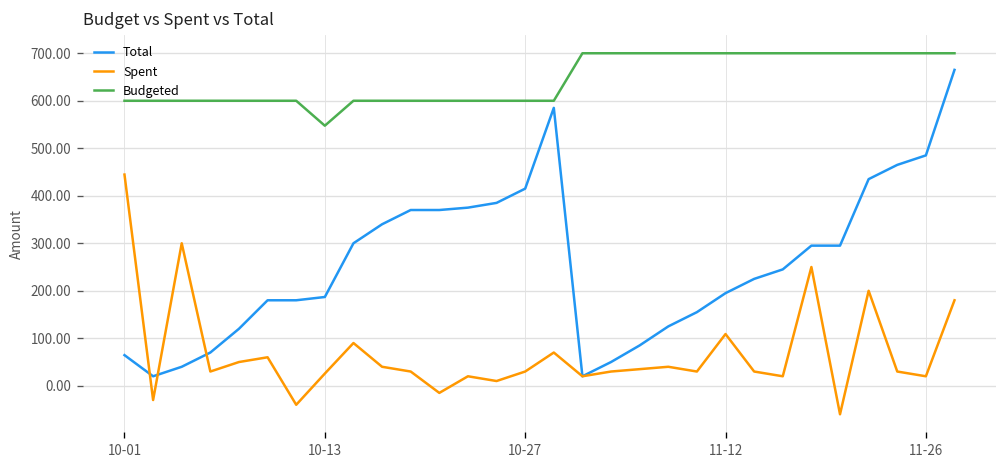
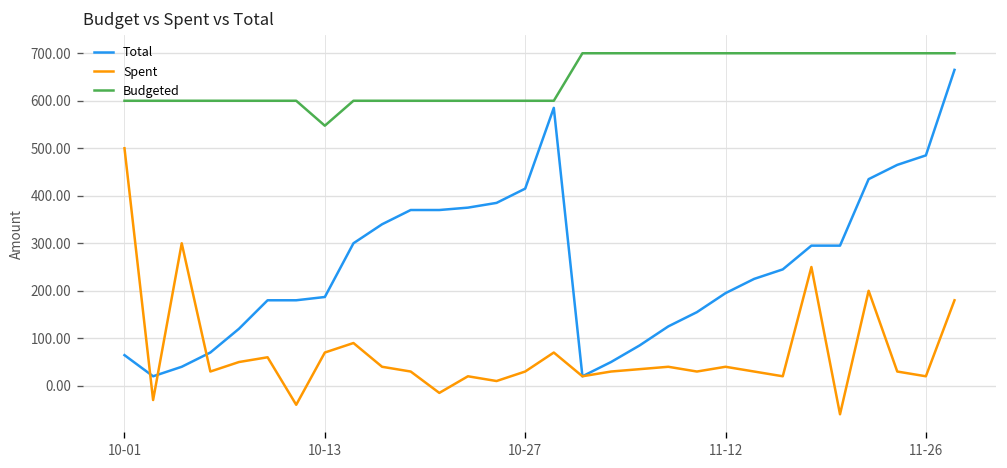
Spent, 10-01: 440 -> 500
Spent, 10-13: 30 -> 70
Spent, 11-12: 110 -> 40
